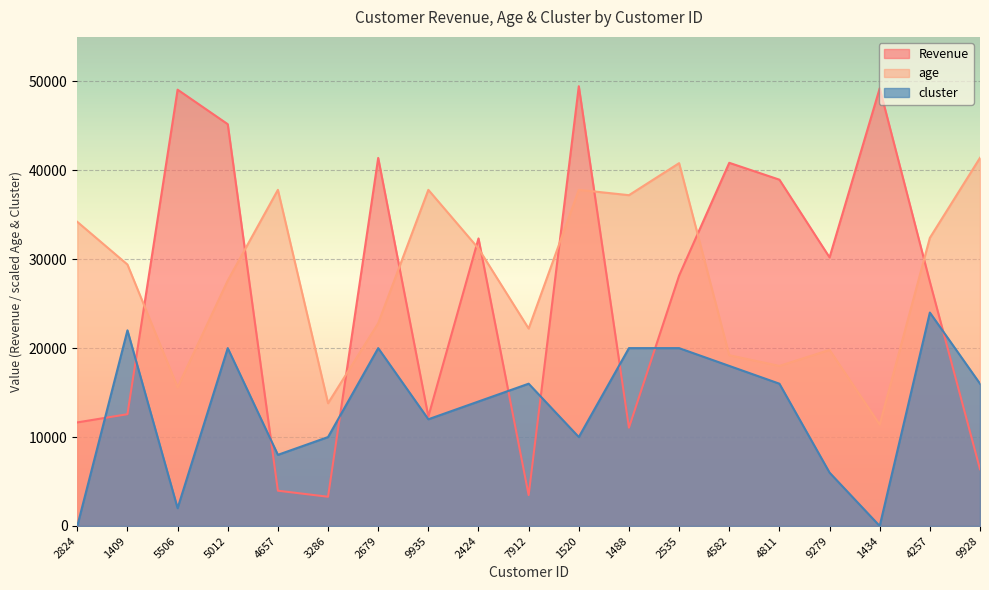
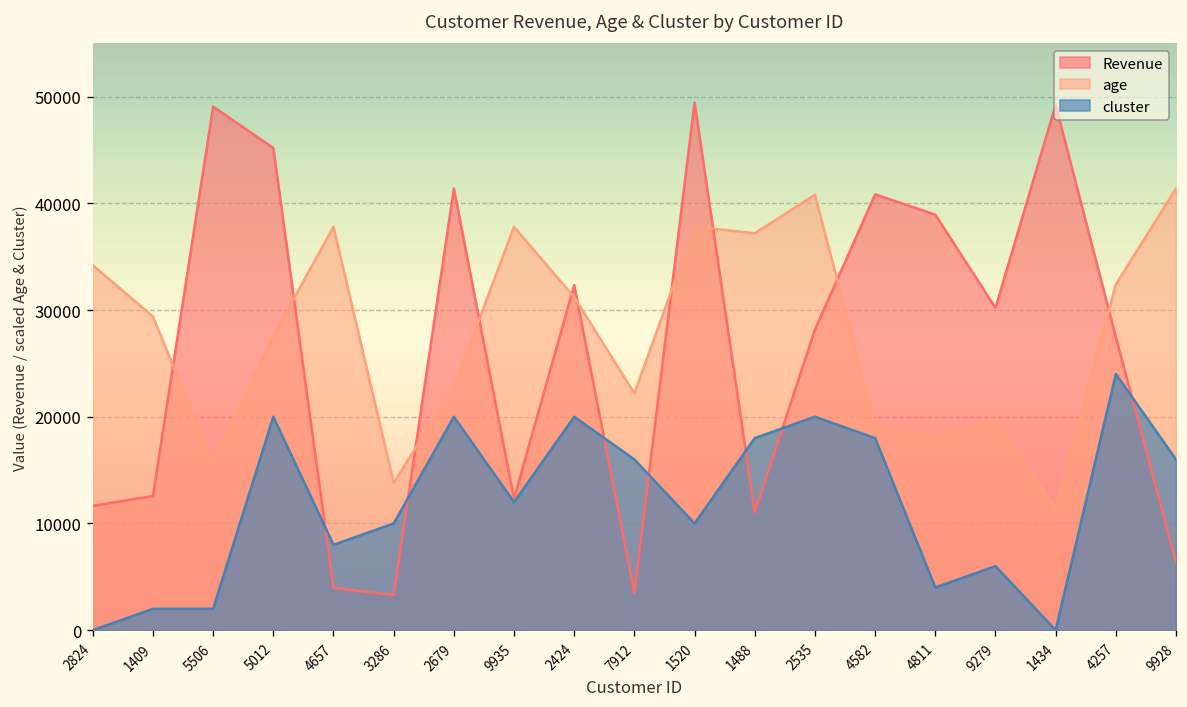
cluster, 1409: 22000 -> 2000
cluster, 2424: 14000 -> 20000
cluster, 1488: 20000 -> 18000
cluster, 4811: 16000 -> 4000
